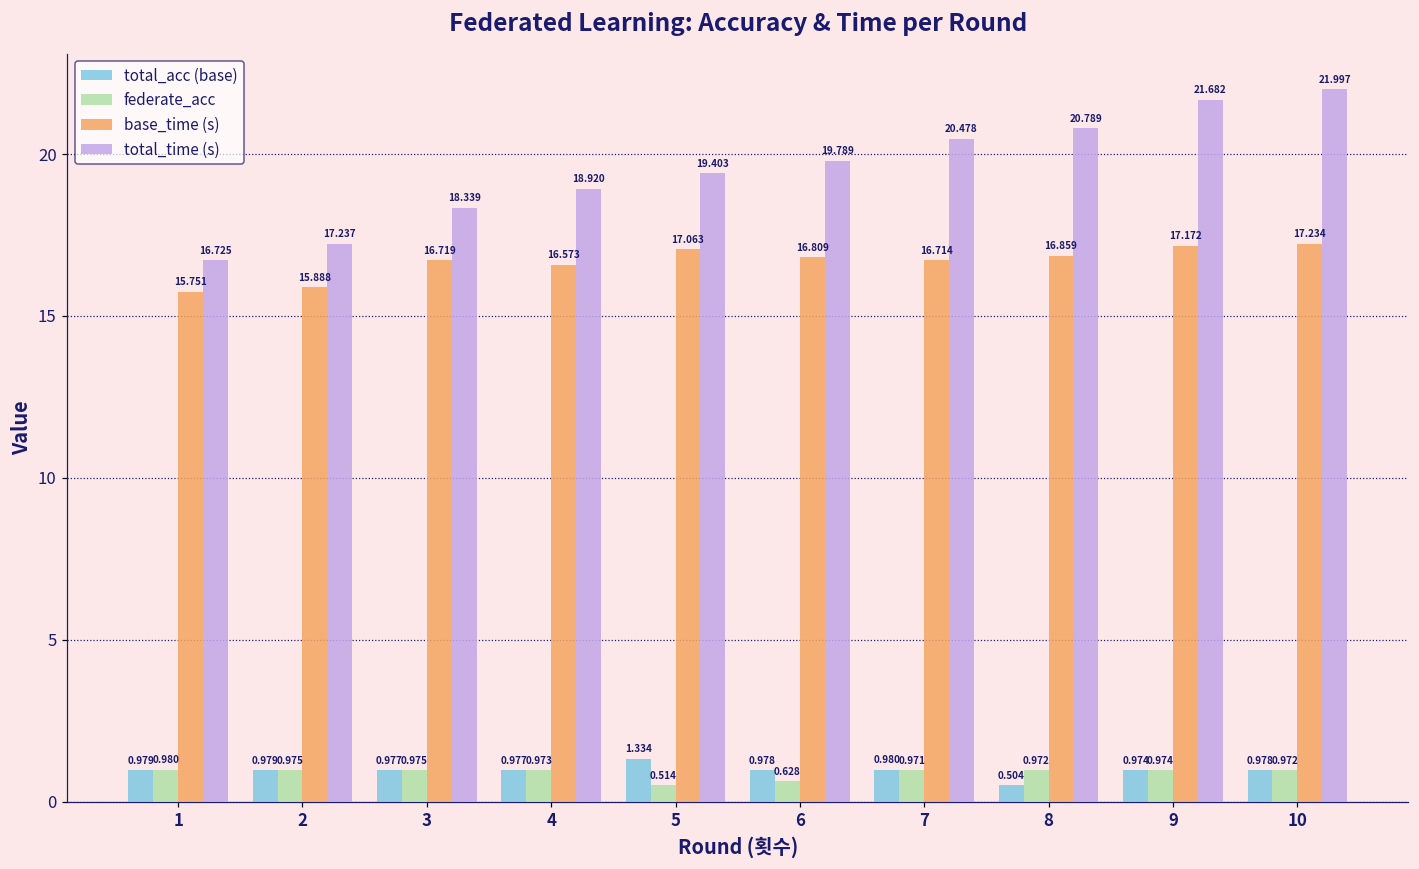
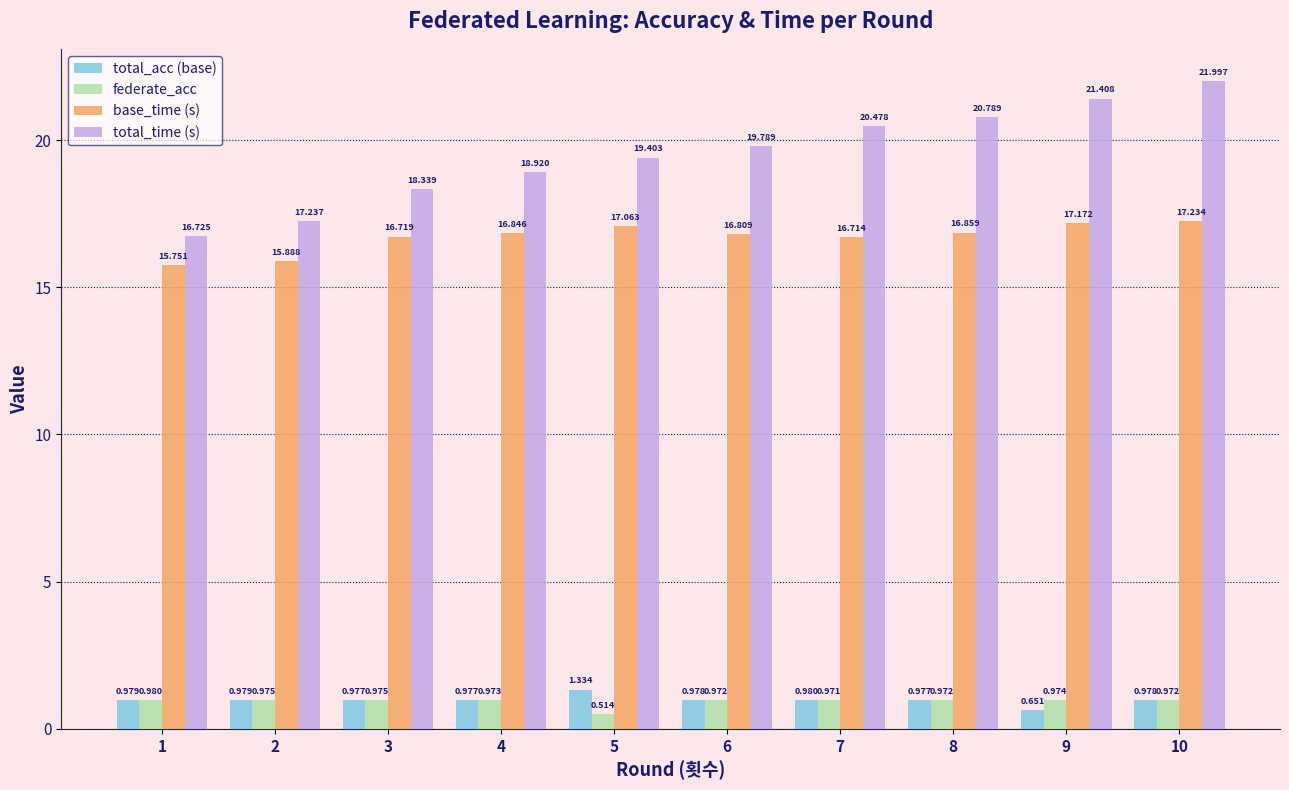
base_time (s), 4: 16.573 -> 16.846
federate_acc, 6: 0.628 -> 0.972
total_acc (base), 8: 0.504 -> 0.977
total_acc (base), 9: 0.974 -> 0.651
total_time (s), 9: 21.682 -> 21.408
